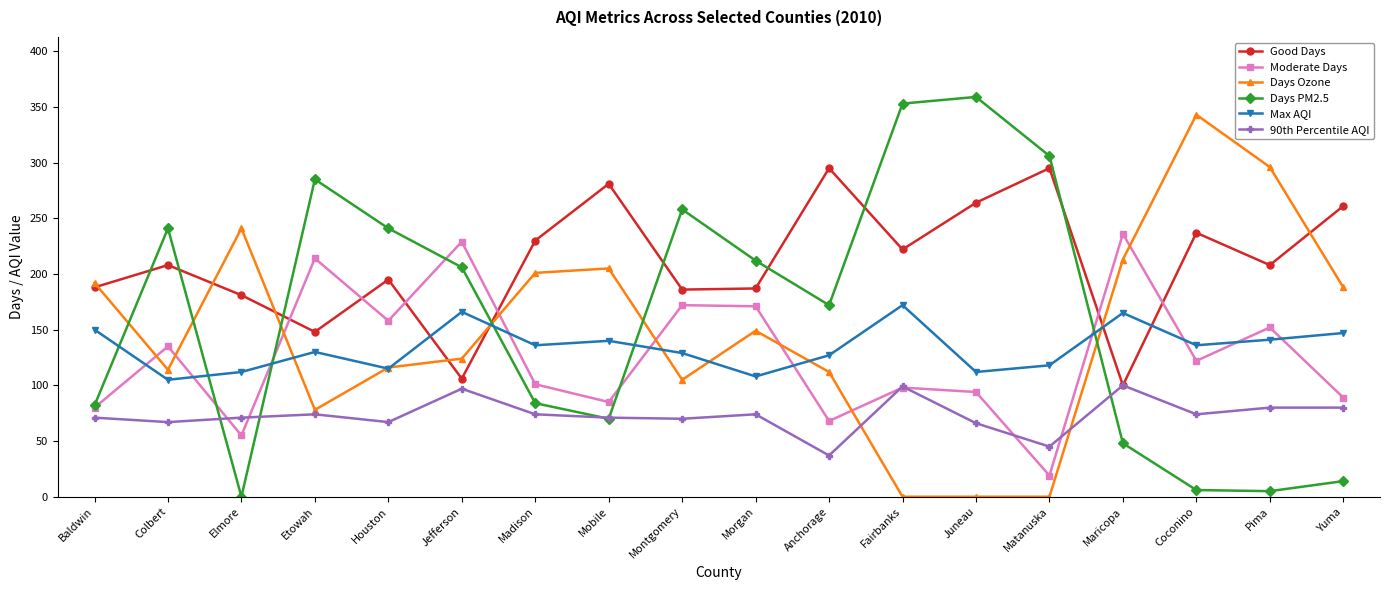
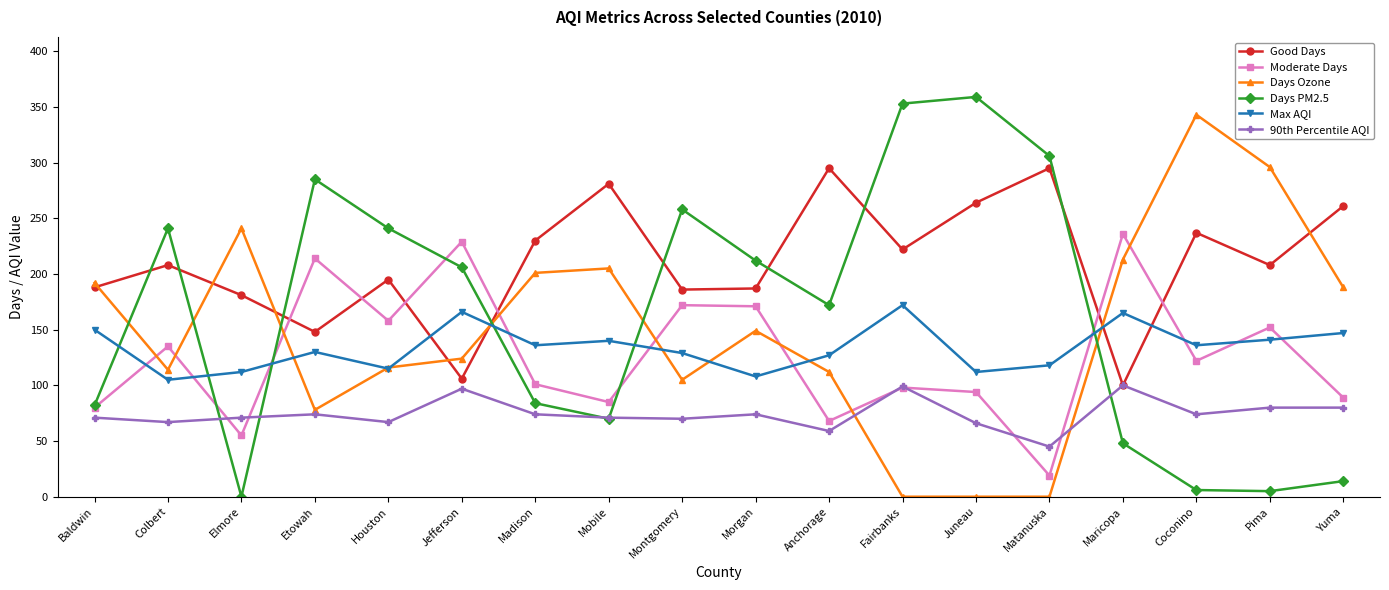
90th Percentile AQI, Anchorage: 37 -> 59
